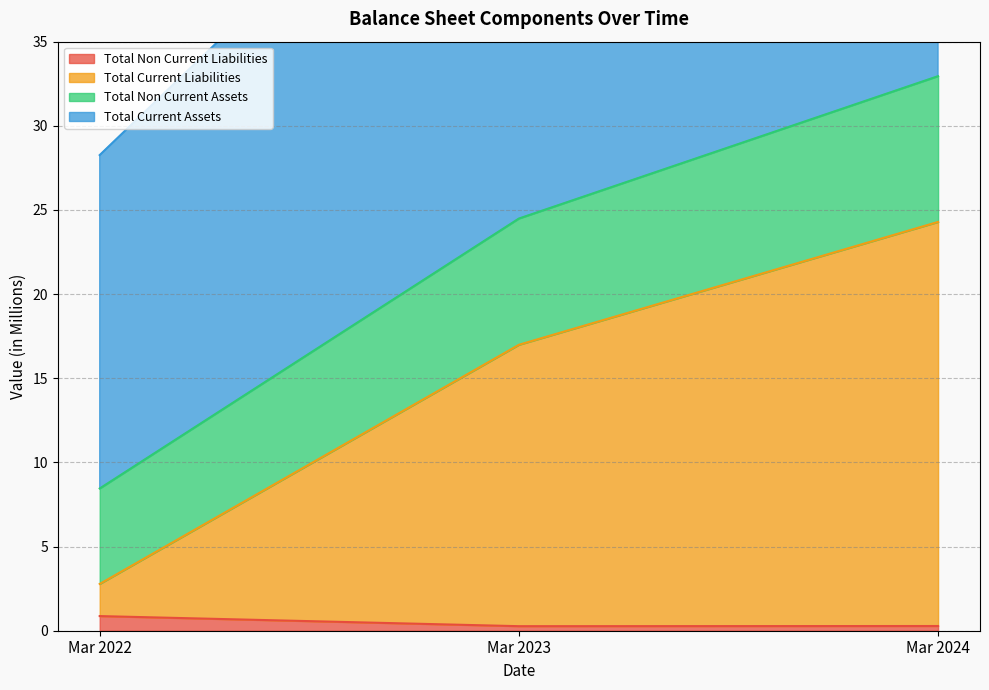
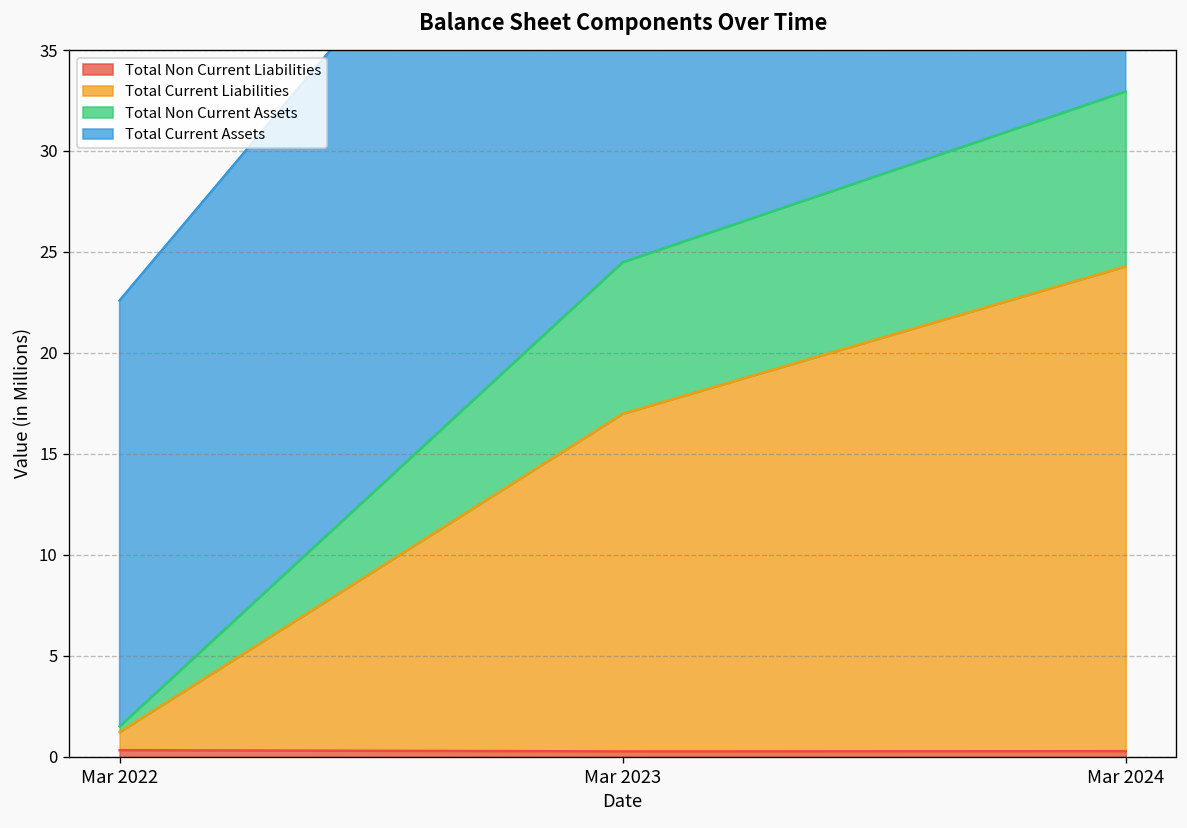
Total Non Current Liabilities, Mar 2022: 0.9 -> 0.3
Total Current Liabilities, Mar 2022: 1.9 -> 0.9
Total Non Current Assets, Mar 2022: 5.7 -> 0.3
Total Current Assets, Mar 2022: 19.8 -> 21.1
